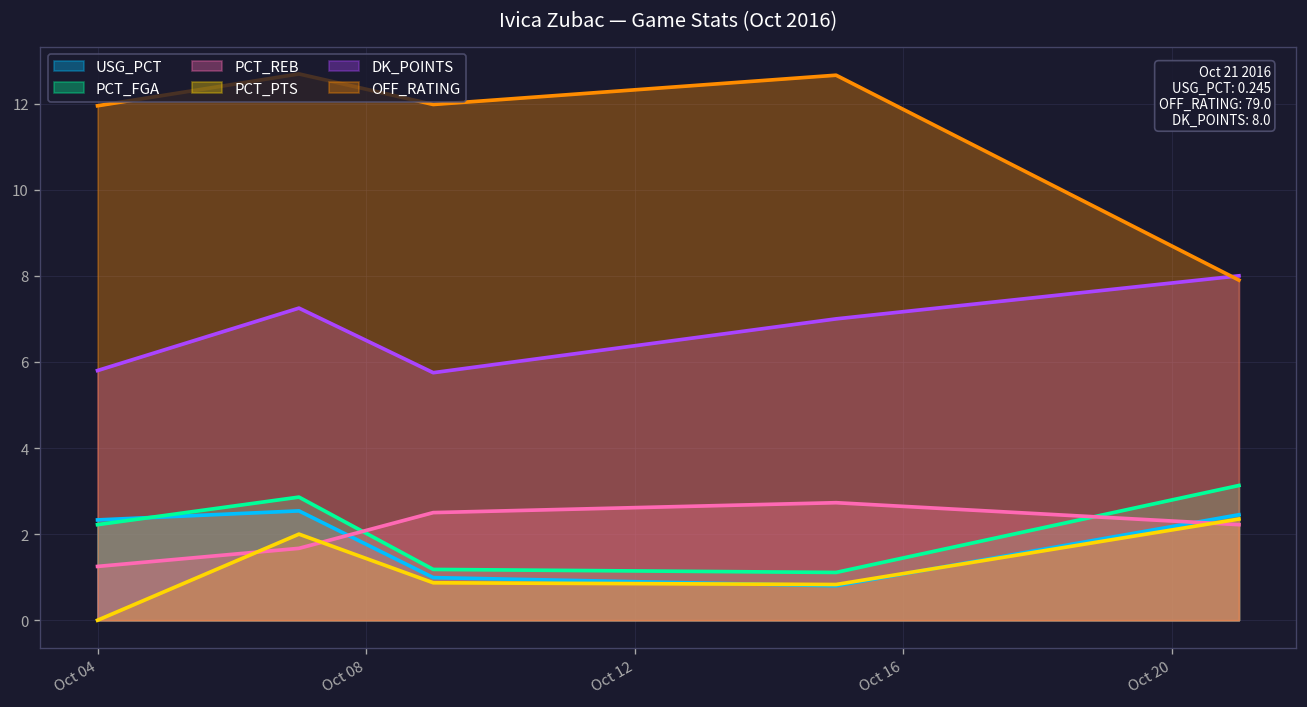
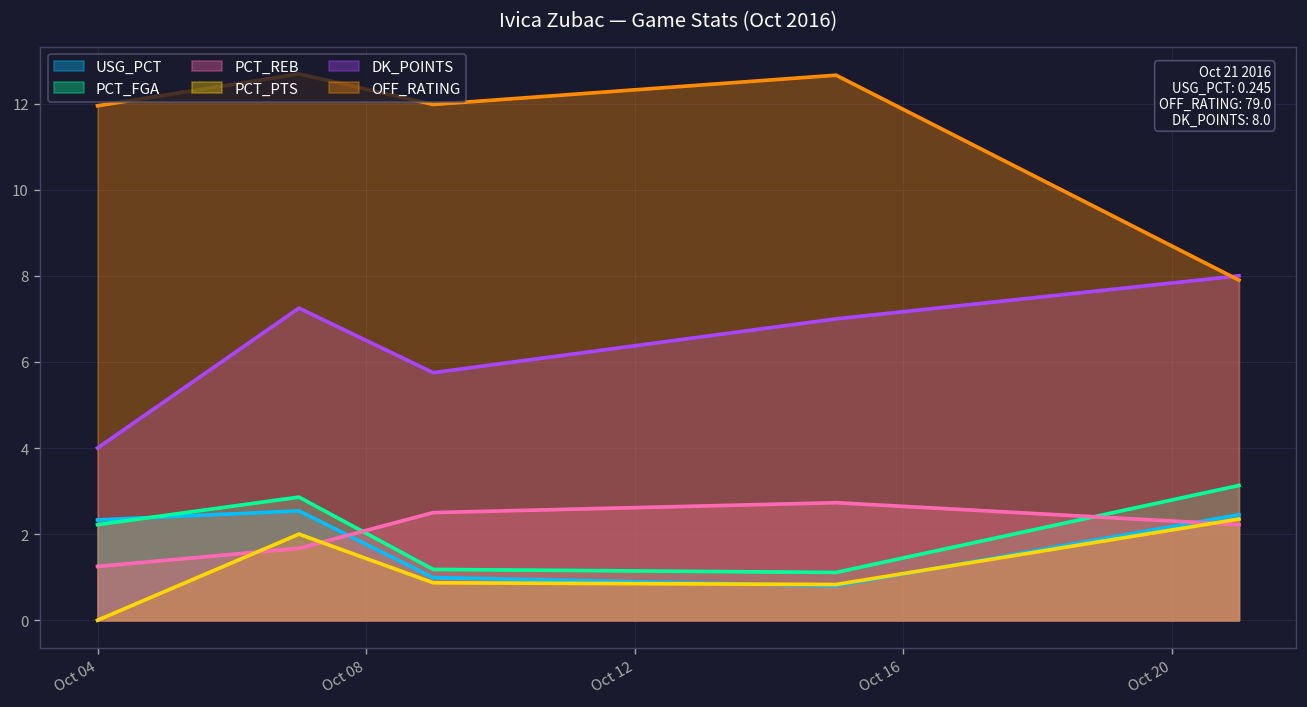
DK_POINTS, Oct 04: 5.8 -> 4.0
